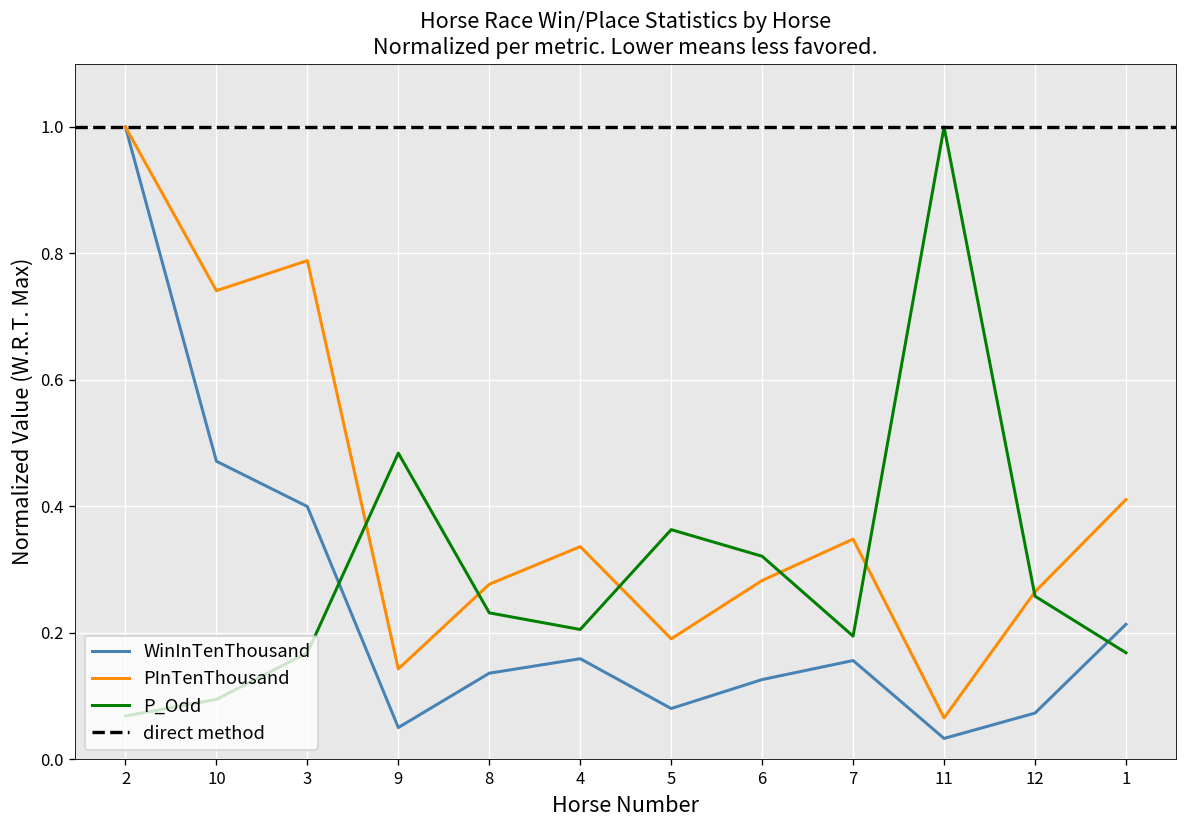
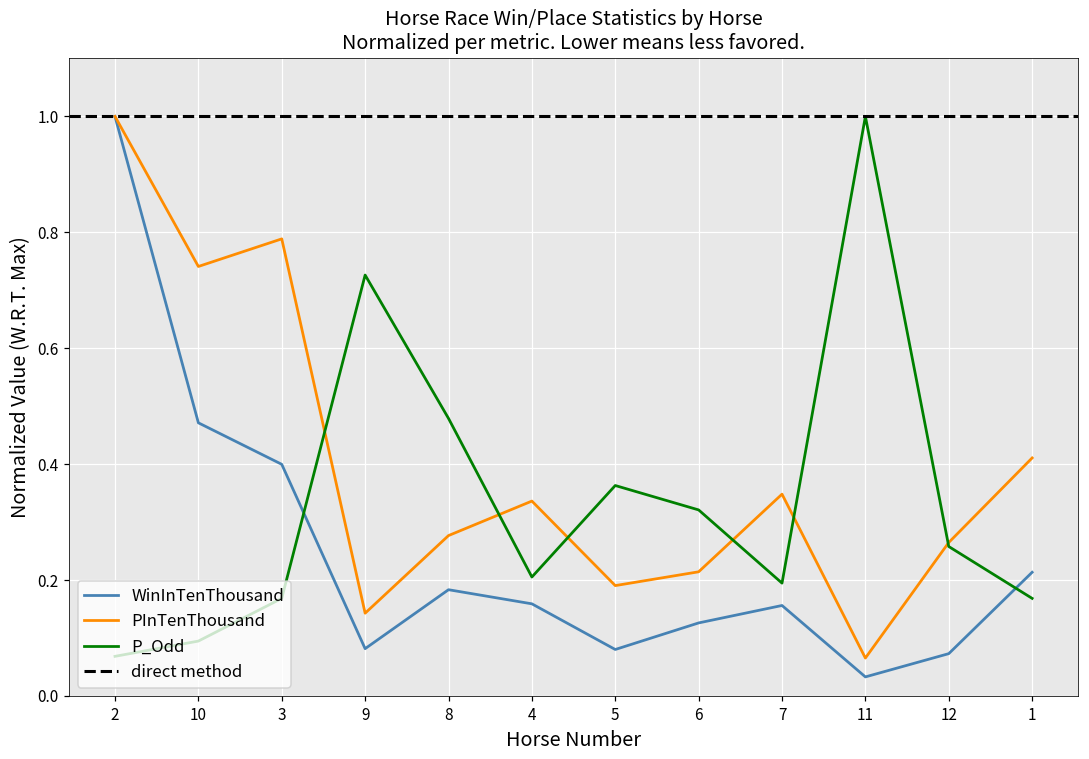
WinInTenThousand, 9: 0.05 -> 0.08
P_Odd, 9: 0.48 -> 0.73
WinInTenThousand, 8: 0.14 -> 0.18
P_Odd, 8: 0.23 -> 0.48
PInTenThousand, 6: 0.28 -> 0.21
